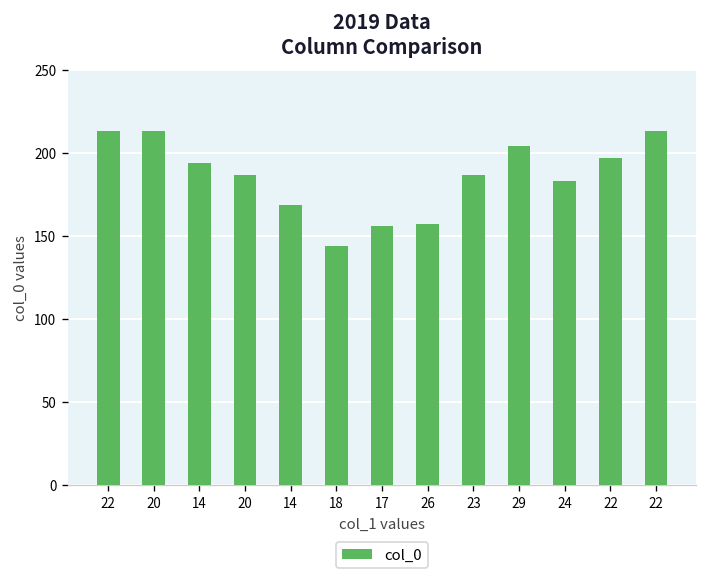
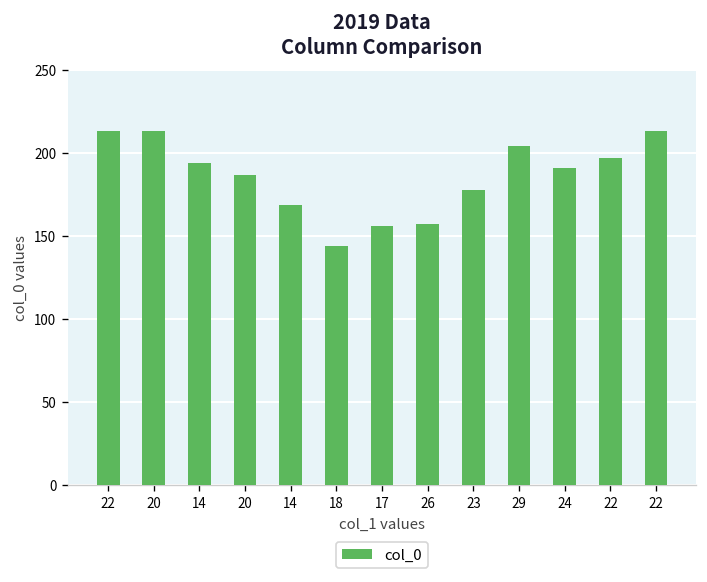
23: 187 -> 178
24: 183 -> 191
